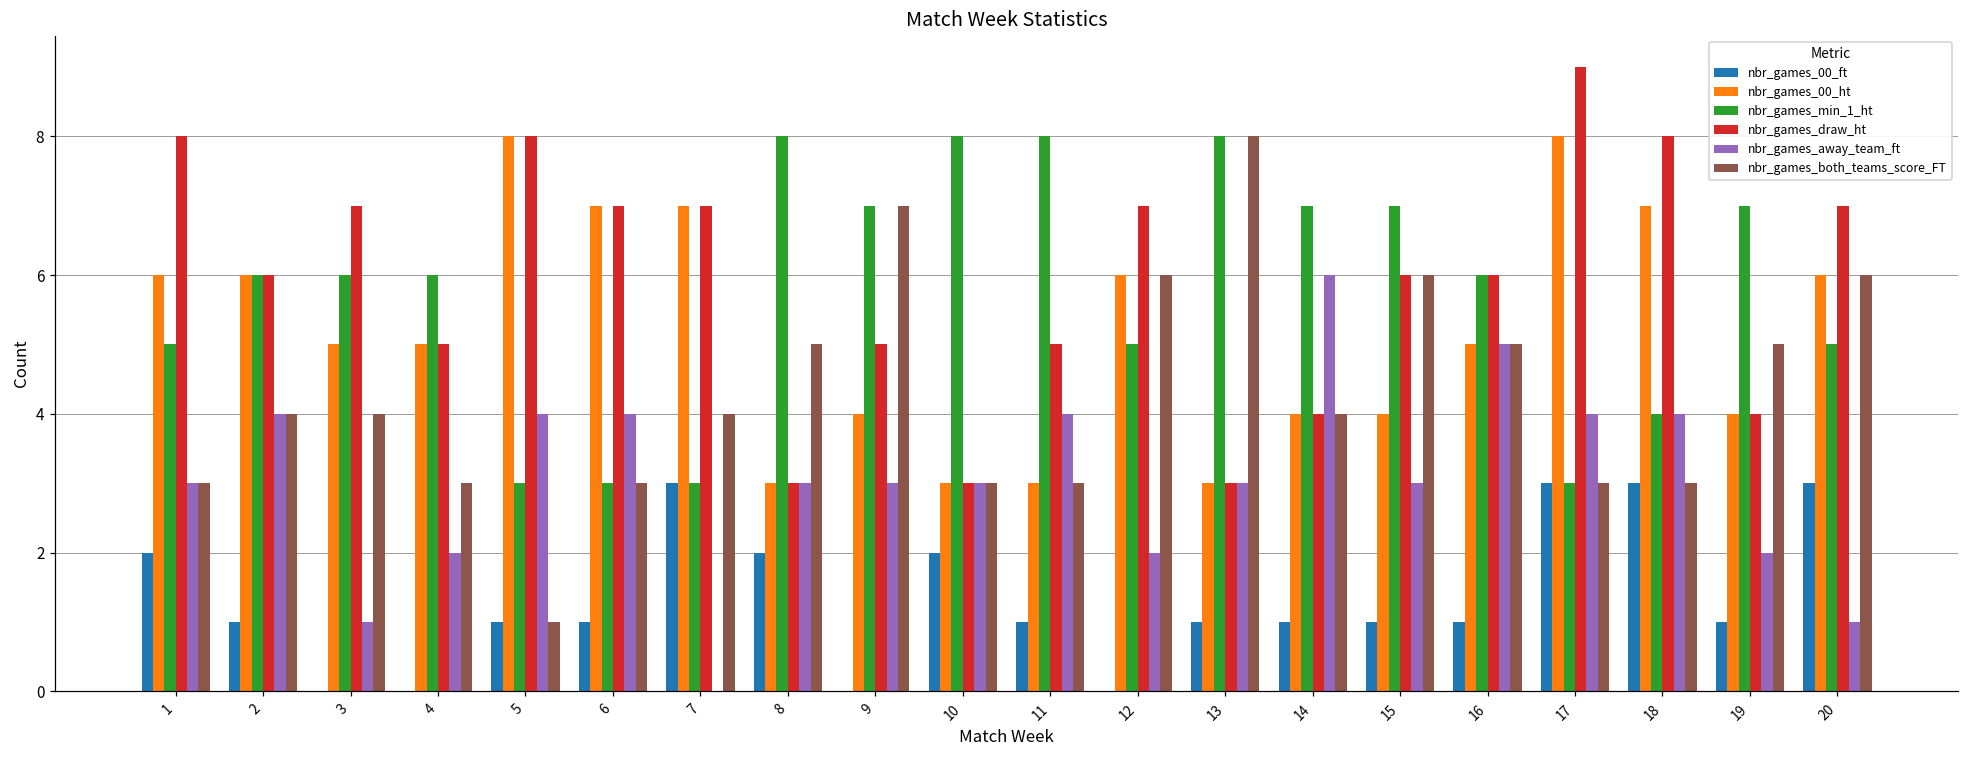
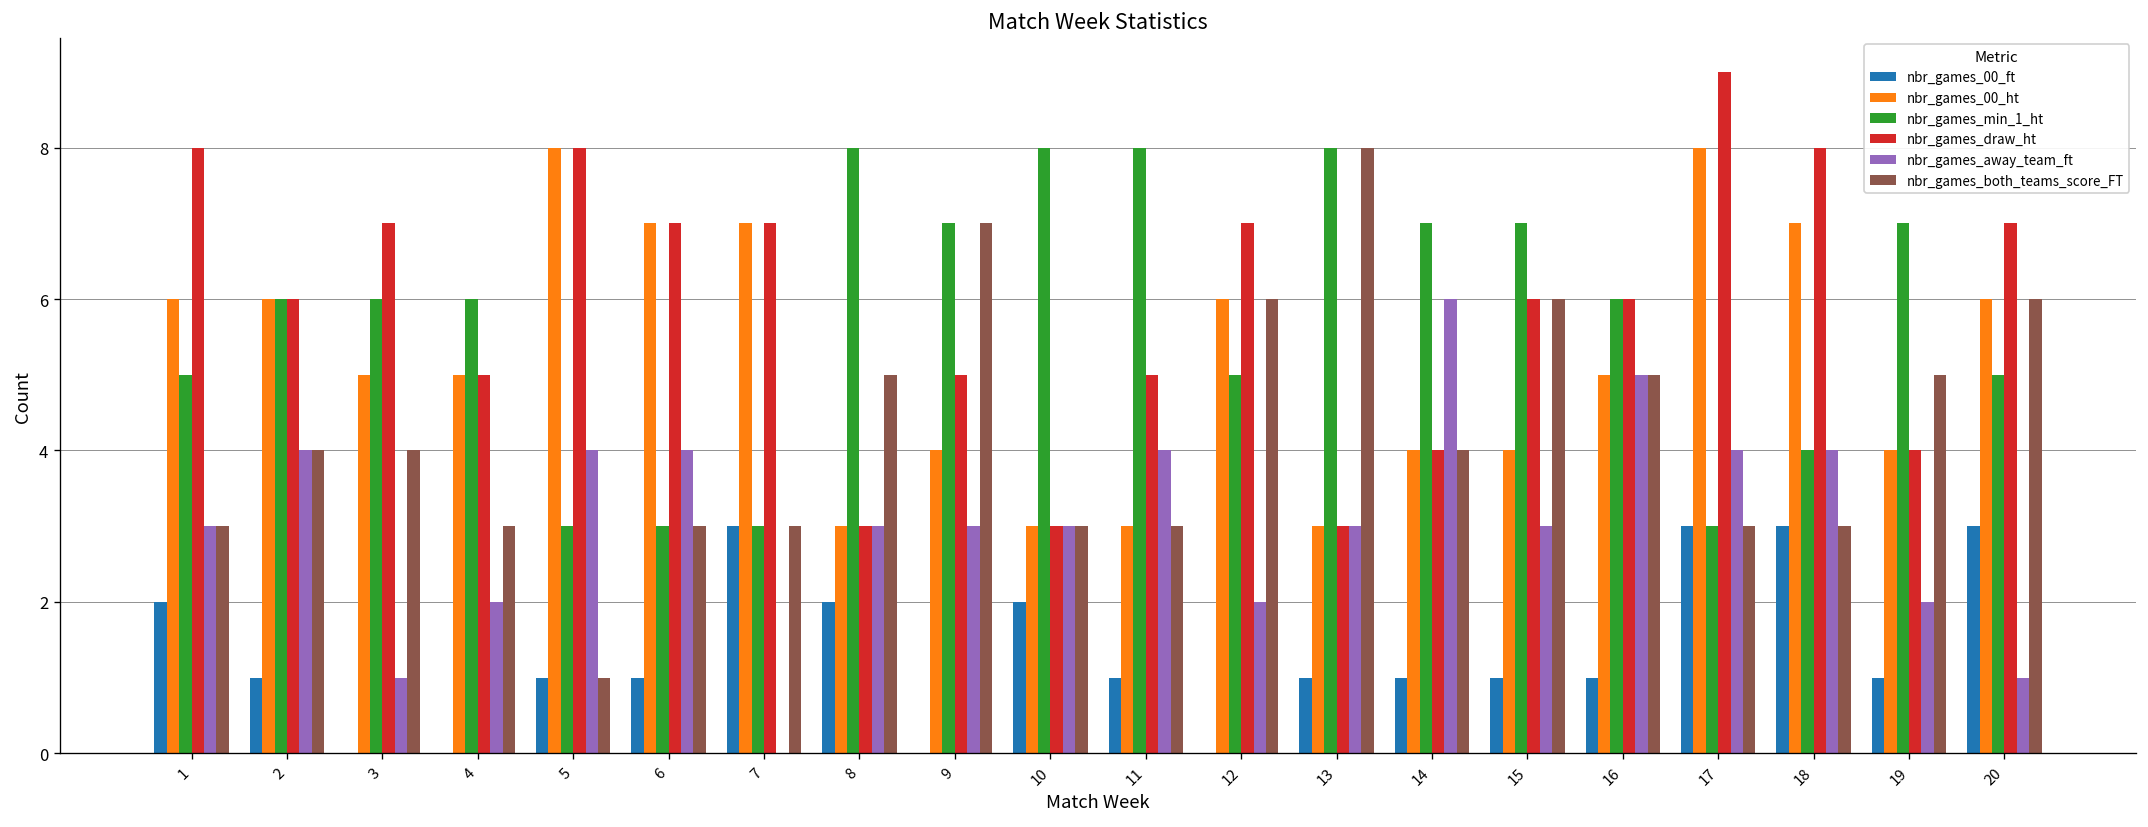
nbr_games_both_teams_score_FT, 7: 4 -> 3
